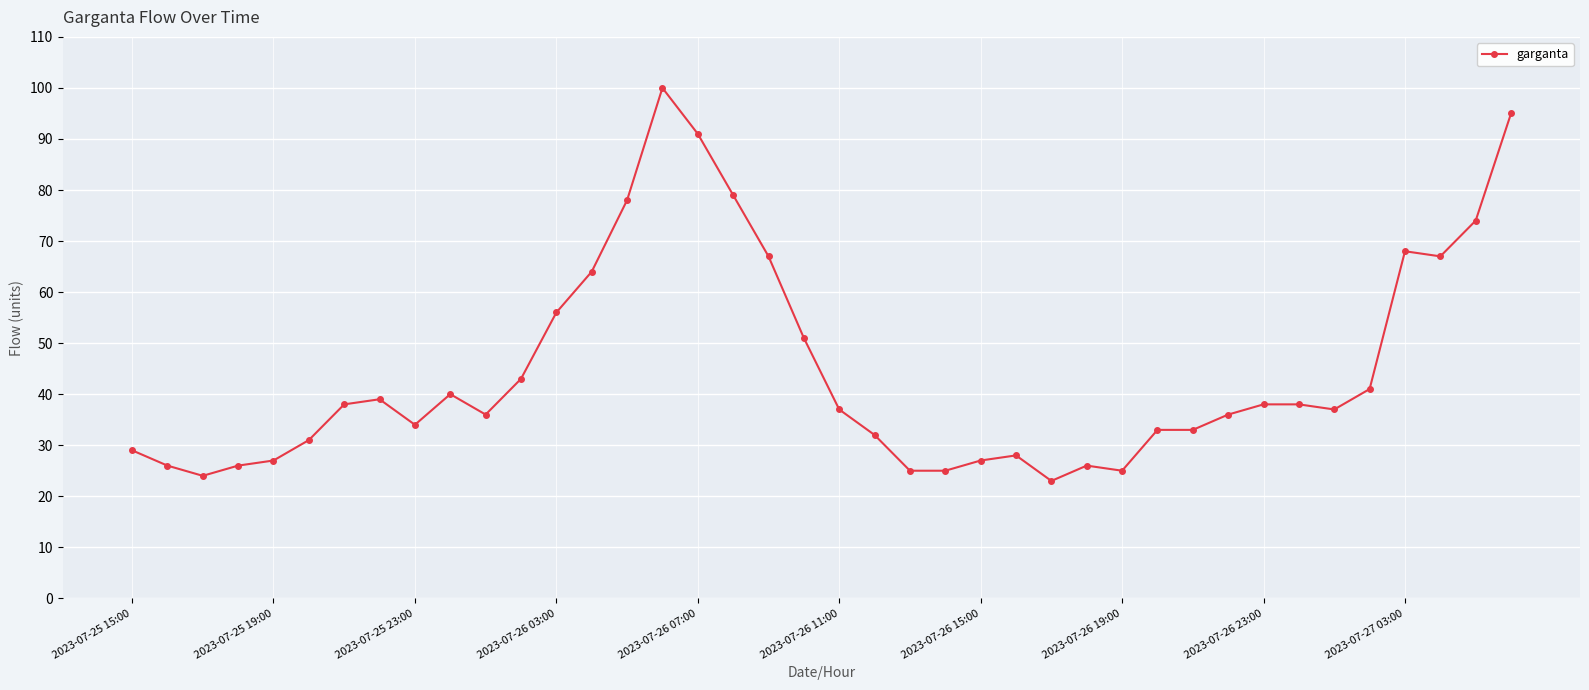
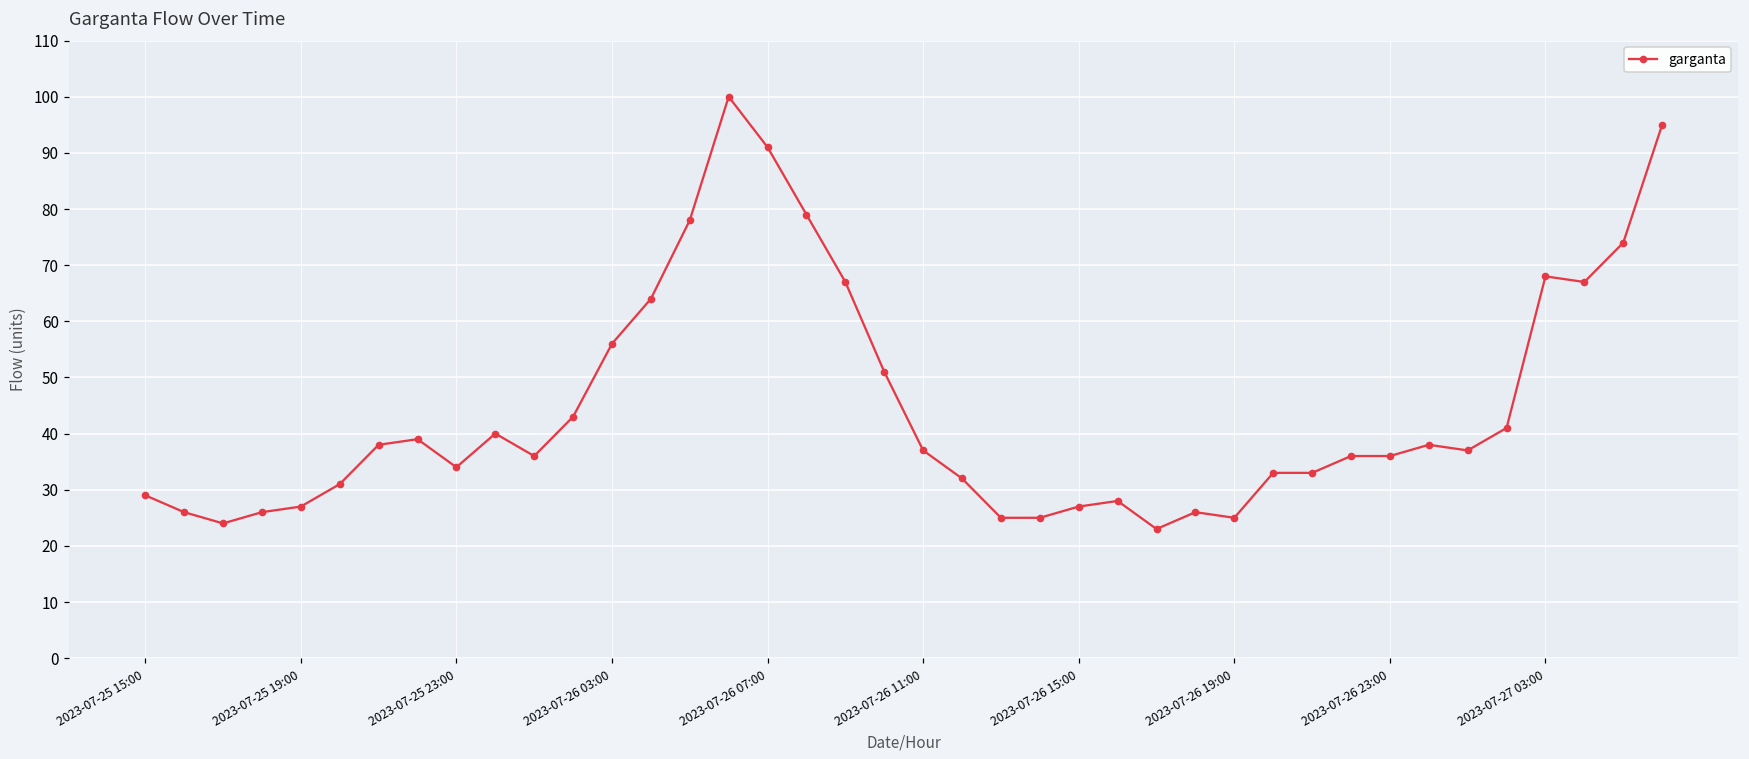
2023-07-26 23:00: 38 -> 36
